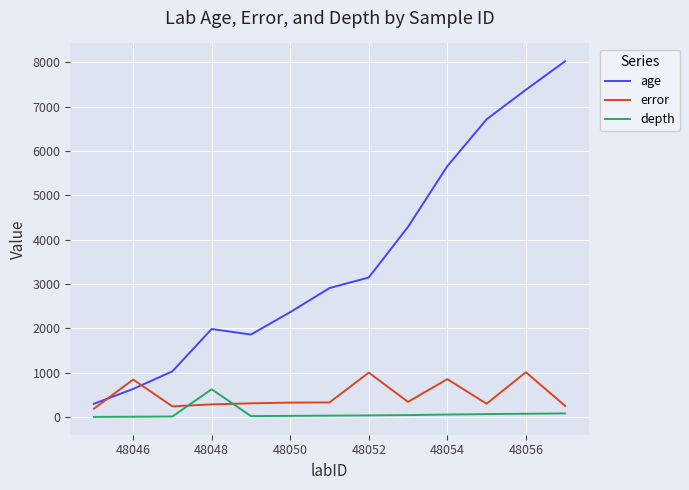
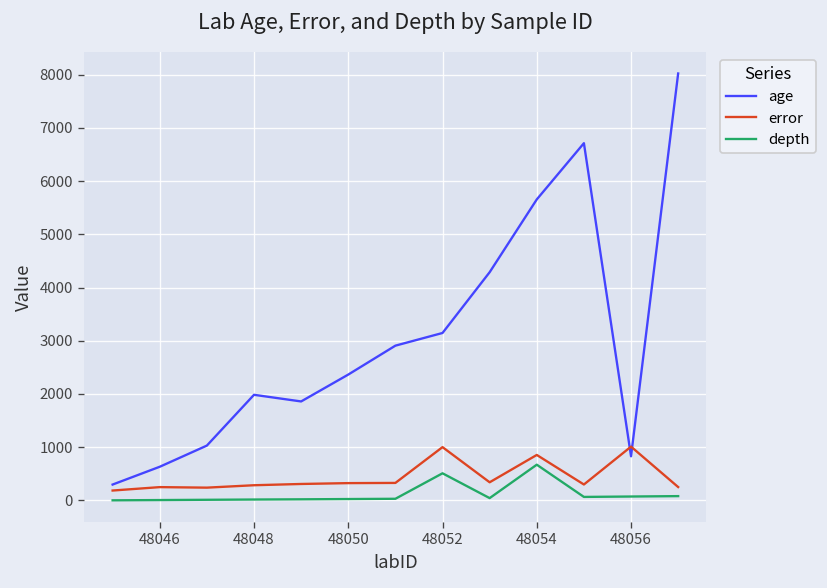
error, 48046: 800 -> 300
depth, 48048: 600 -> 0
depth, 48052: 0 -> 500
depth, 48054: 100 -> 700
age, 48056: 7400 -> 800
